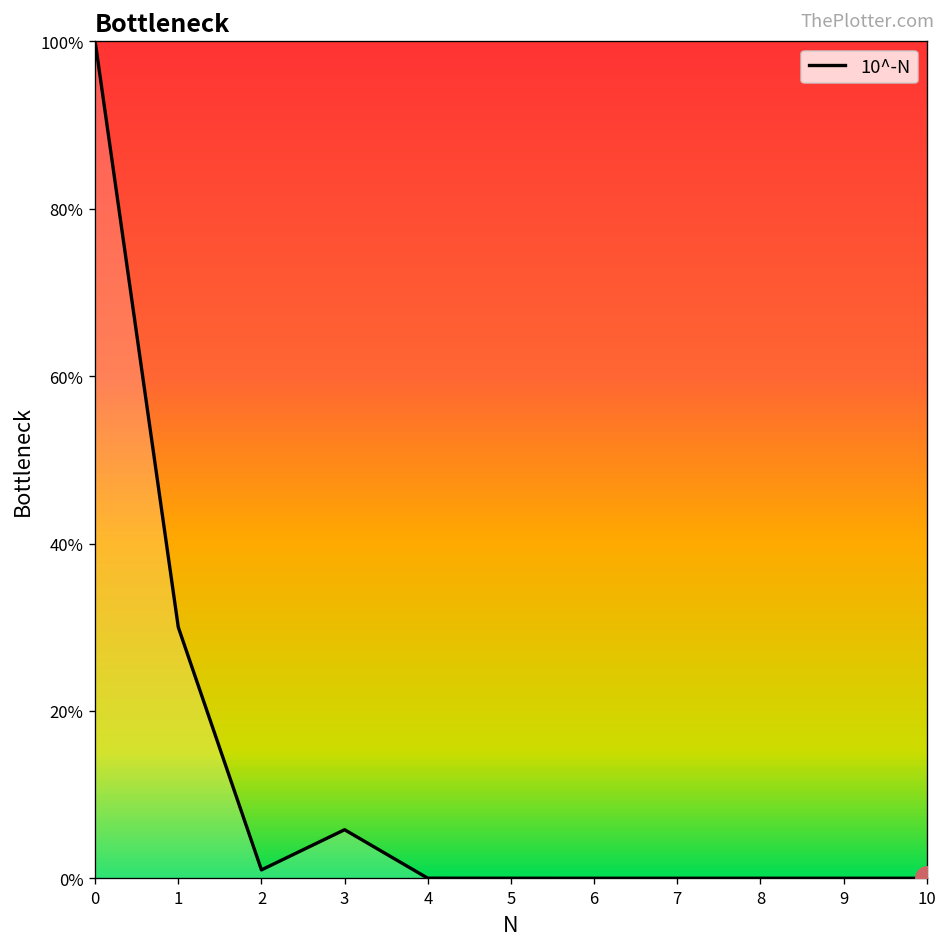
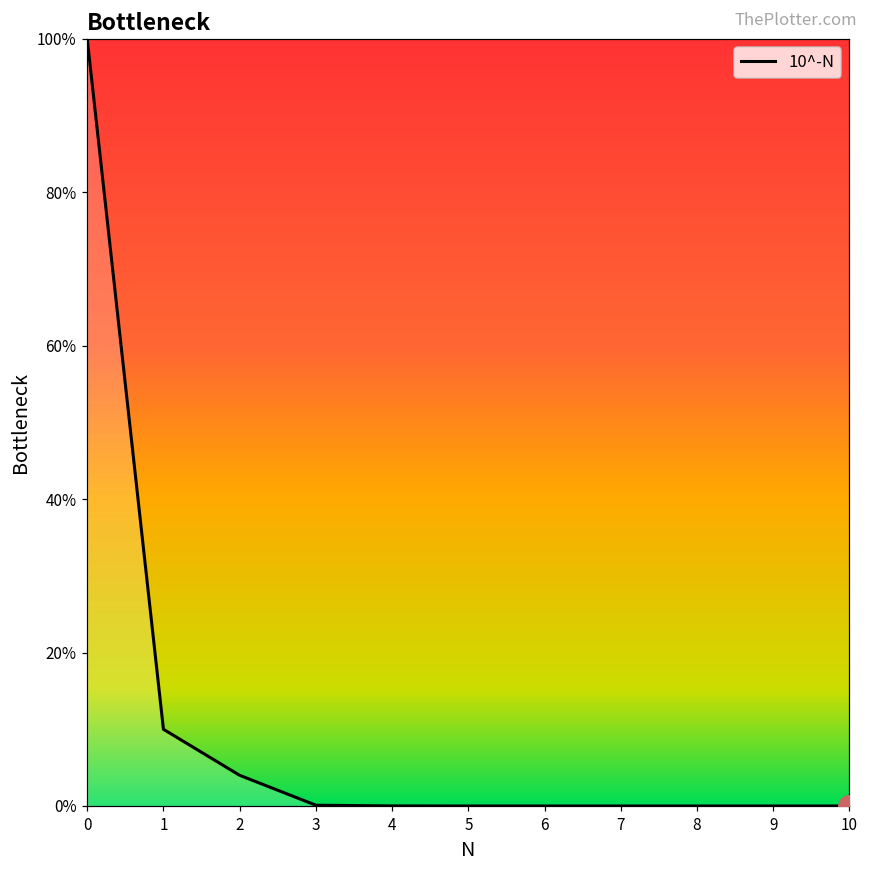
10^-N, 1: 30% -> 10%
10^-N, 2: 1% -> 4%
10^-N, 3: 6% -> 0%
